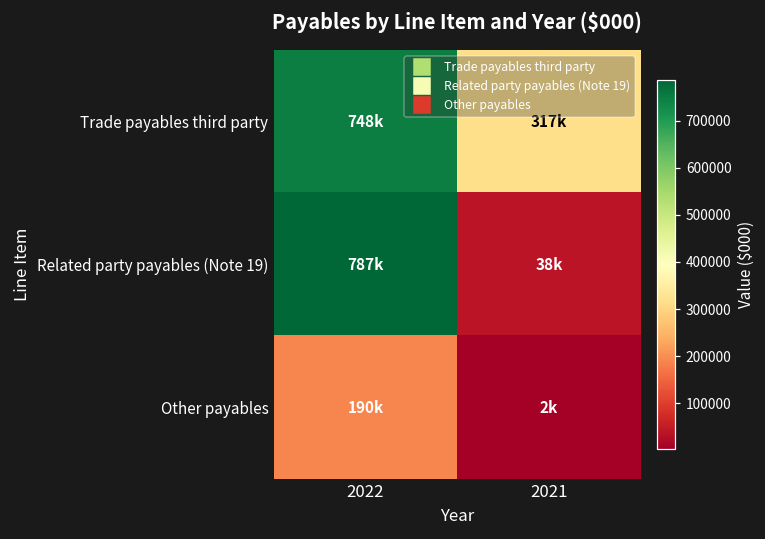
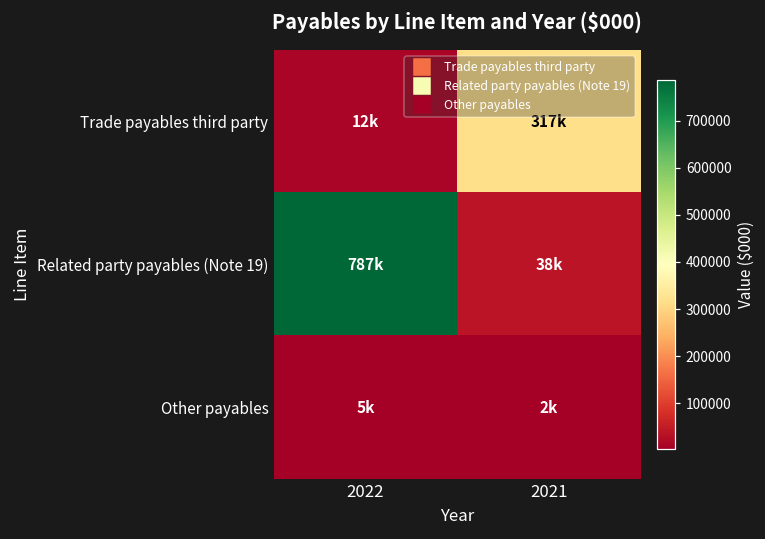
Trade payables third party, 2022: 748k -> 12k
Other payables, 2022: 190k -> 5k
